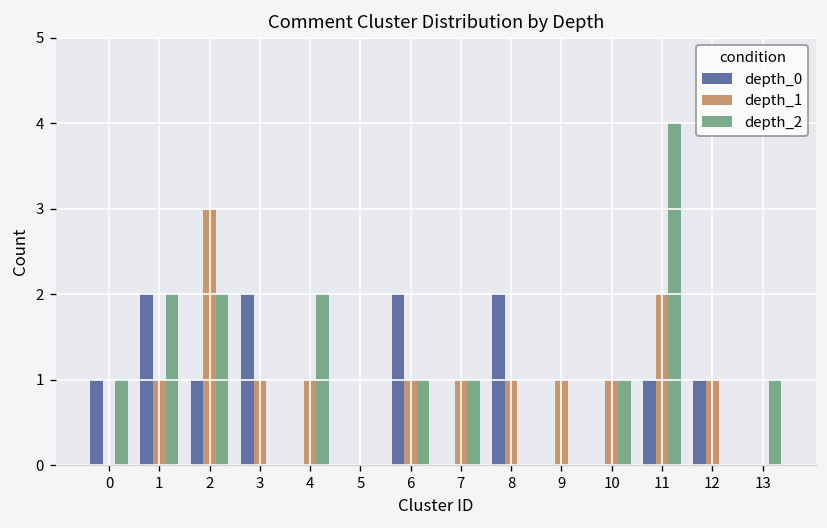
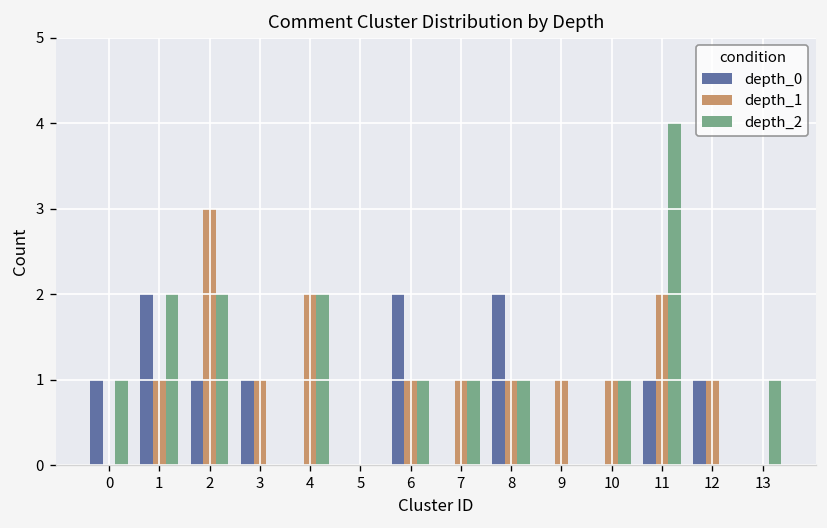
depth_0, 3: 2 -> 1
depth_1, 4: 1 -> 2
depth_2, 8: 0 -> 1
